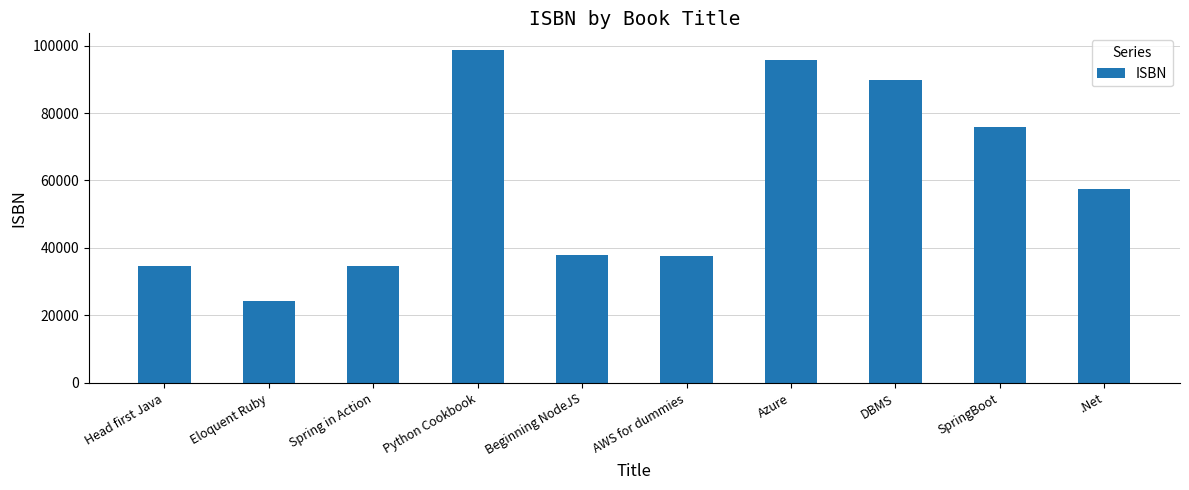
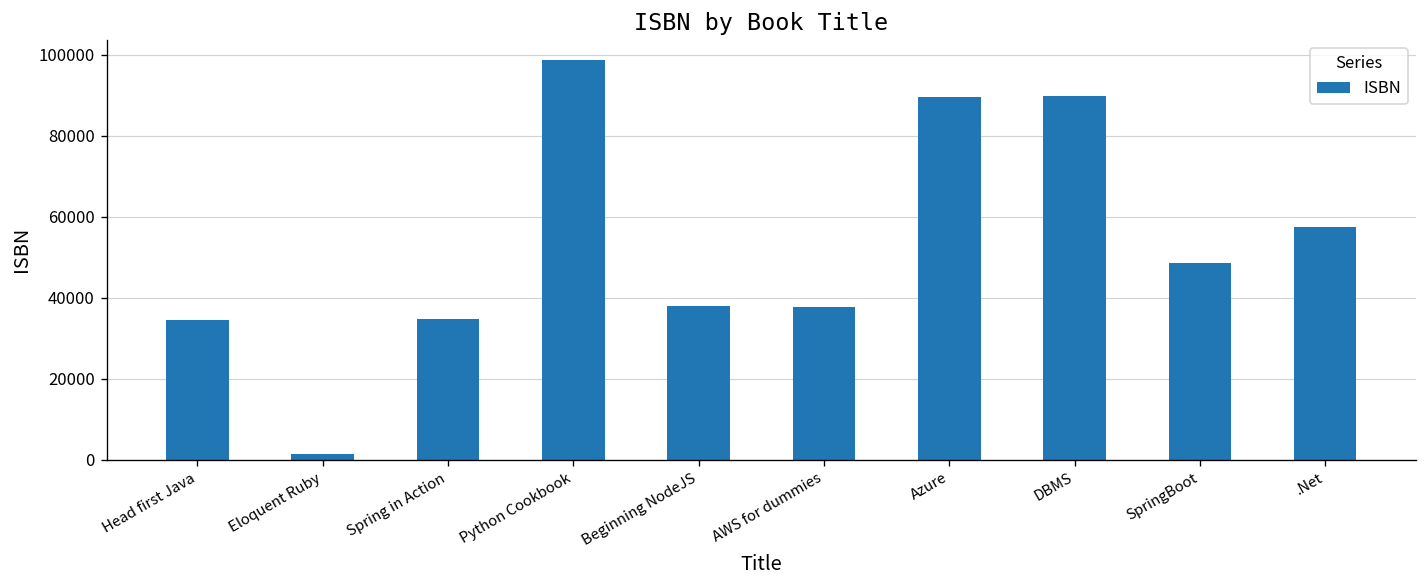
Eloquent Ruby: 24000 -> 1000
Azure: 96000 -> 90000
SpringBoot: 76000 -> 49000
